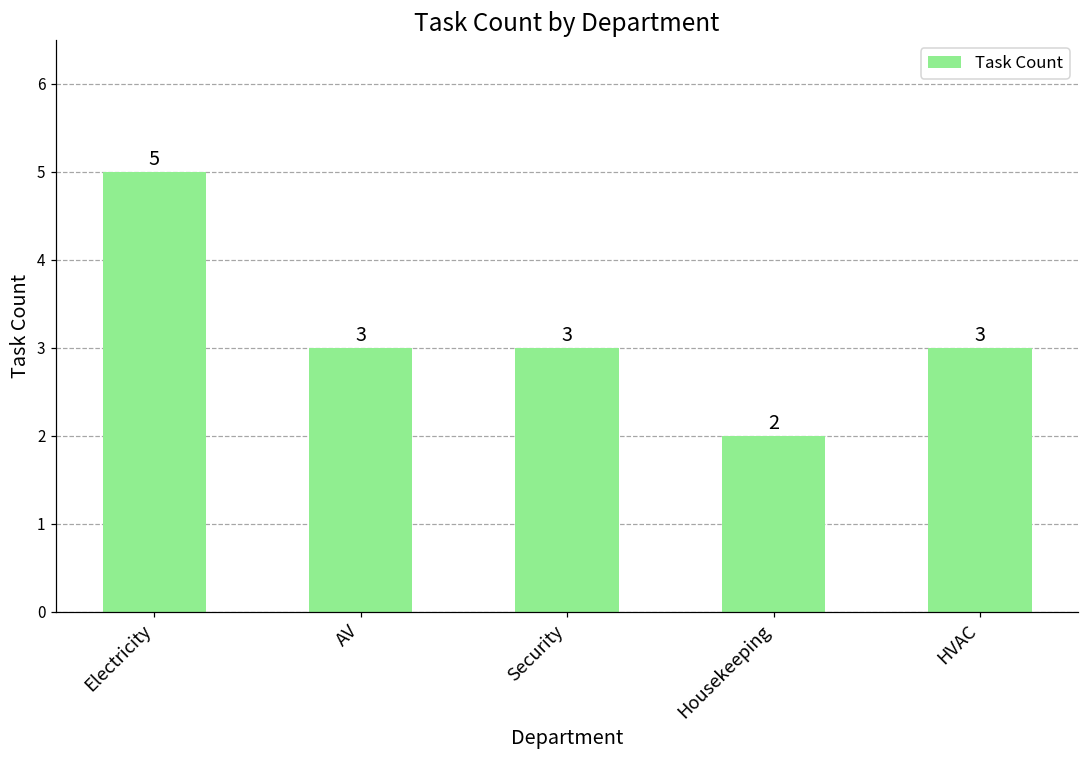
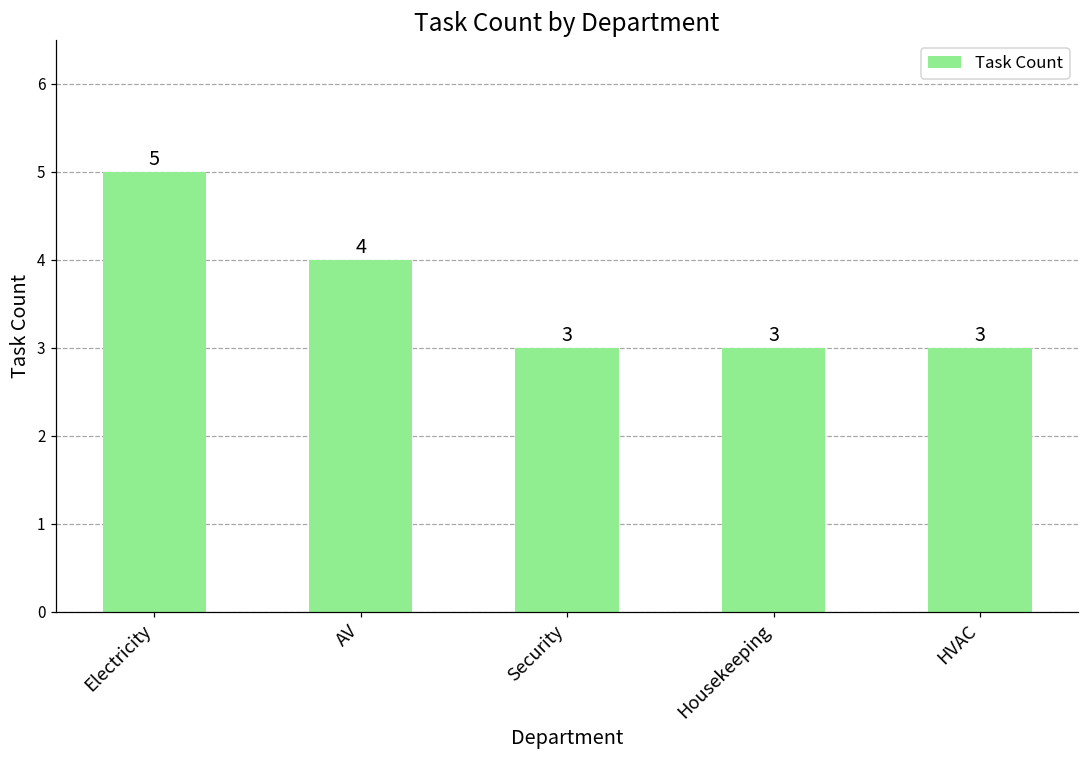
AV: 3 -> 4
Housekeeping: 2 -> 3
